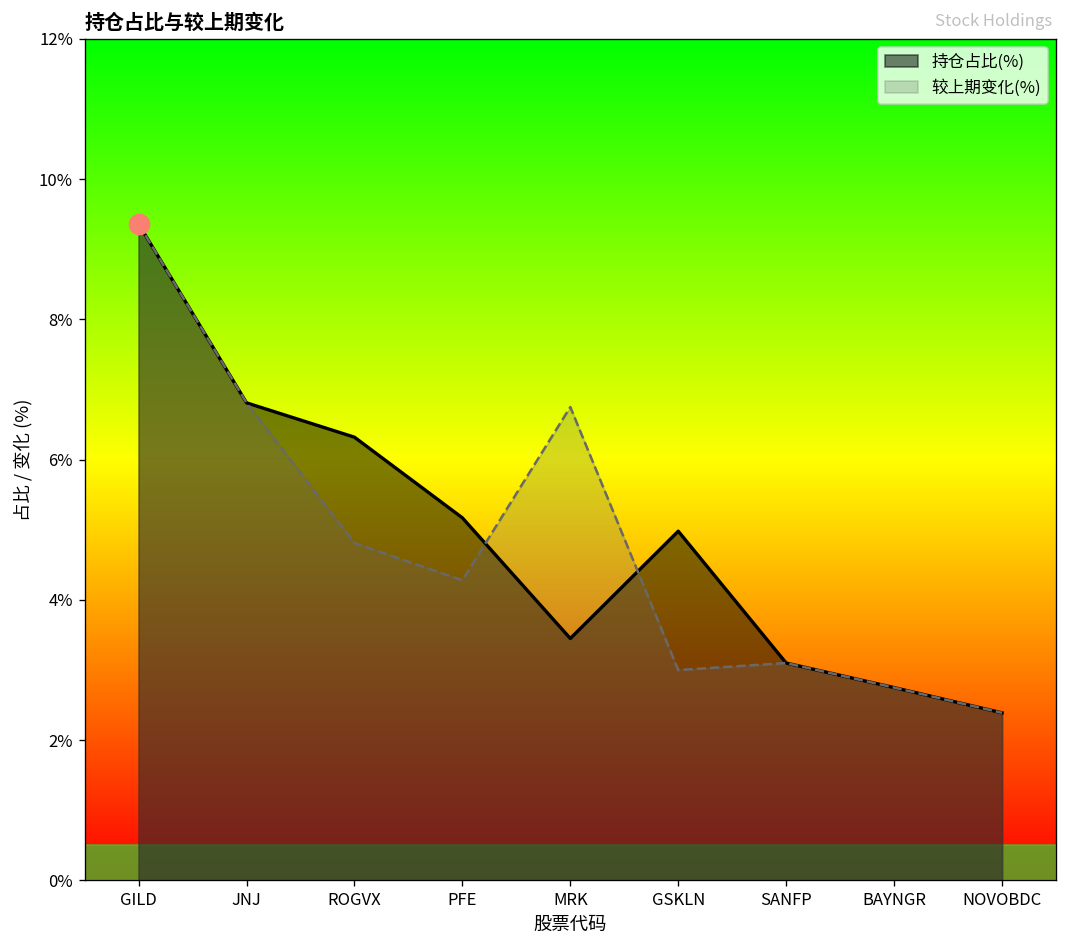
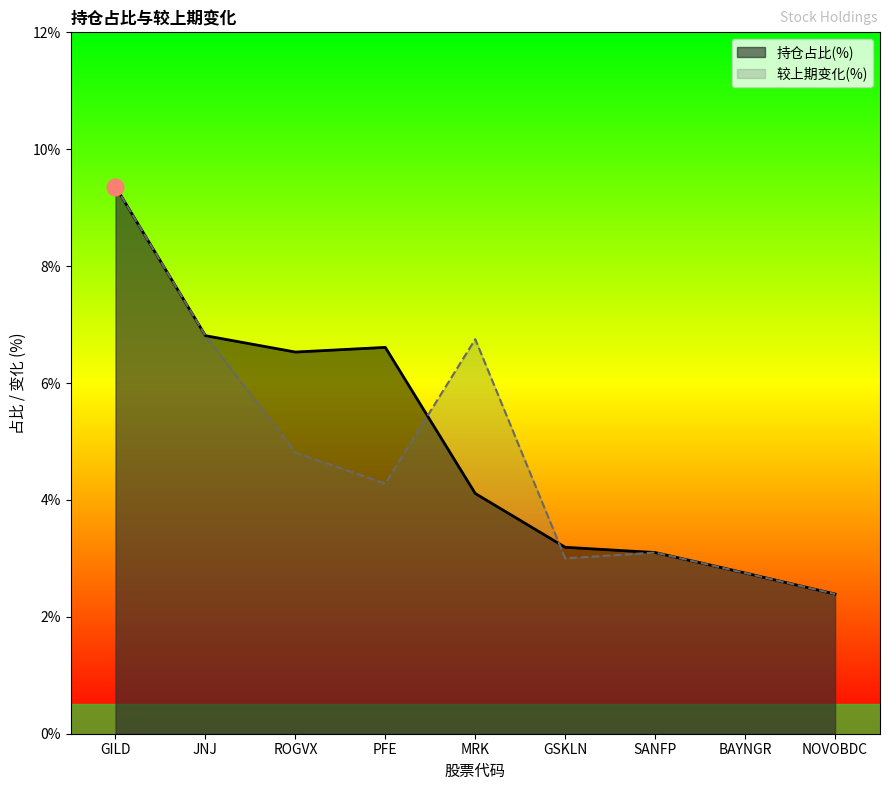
持仓占比(%), ROGVX: 6.3% -> 6.5%
持仓占比(%), PFE: 5.2% -> 6.6%
持仓占比(%), MRK: 3.5% -> 4.1%
持仓占比(%), GSKLN: 5.0% -> 3.2%
